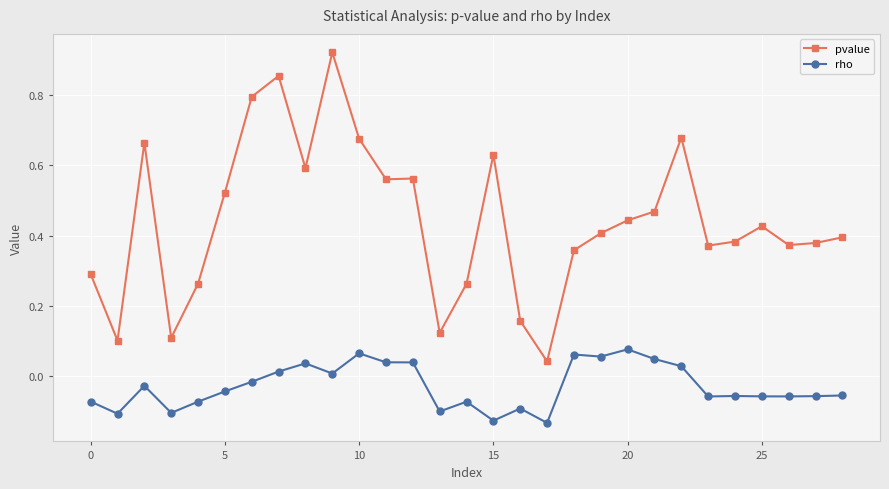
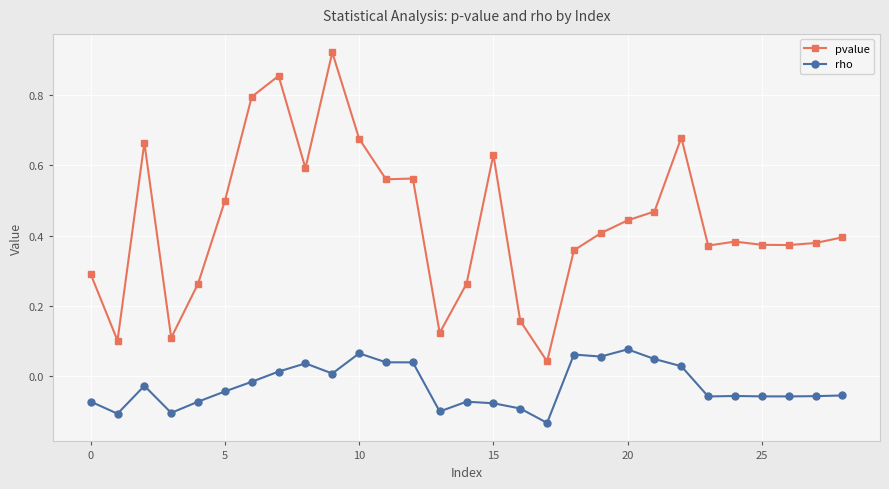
pvalue, 5: 0.52 -> 0.50
rho, 15: -0.13 -> -0.08
pvalue, 25: 0.43 -> 0.37
